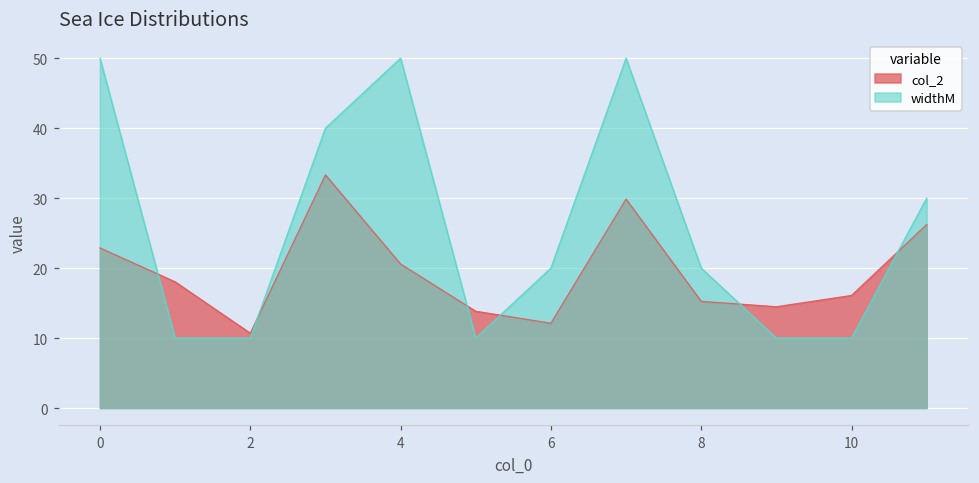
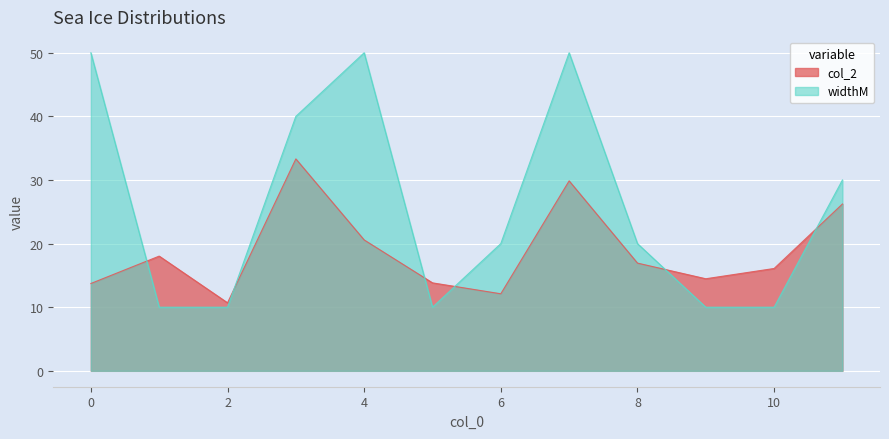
col_2, 0: 23 -> 14
col_2, 8: 15 -> 17
